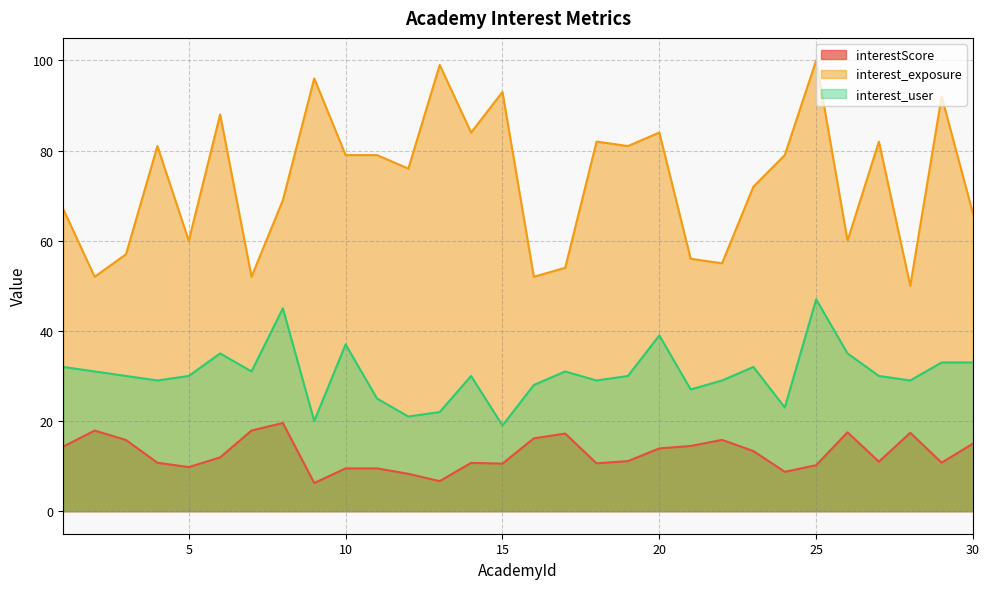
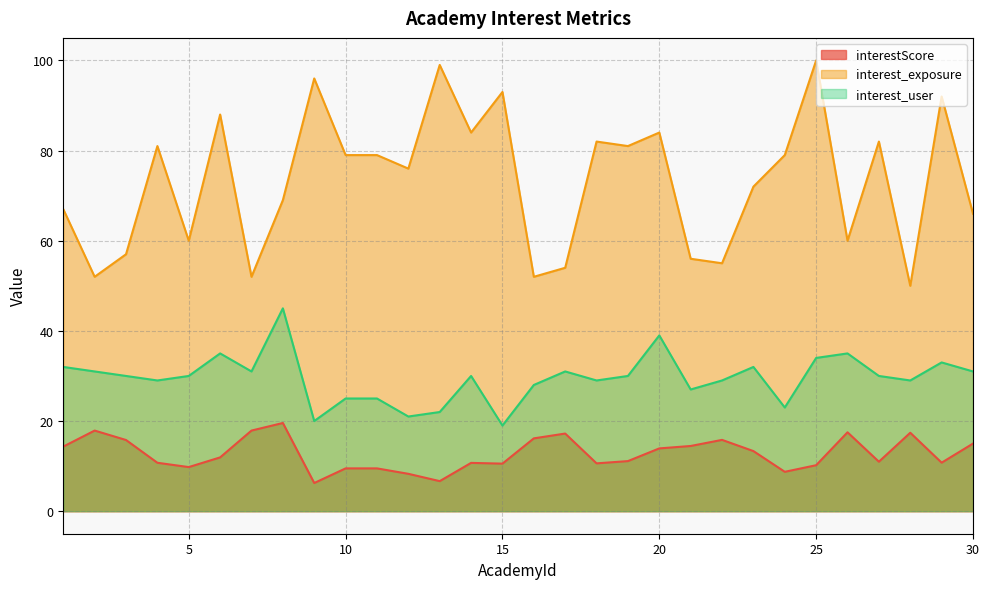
interest_user, 10: 37 -> 25
interest_user, 25: 47 -> 34
interest_user, 30: 33 -> 31
